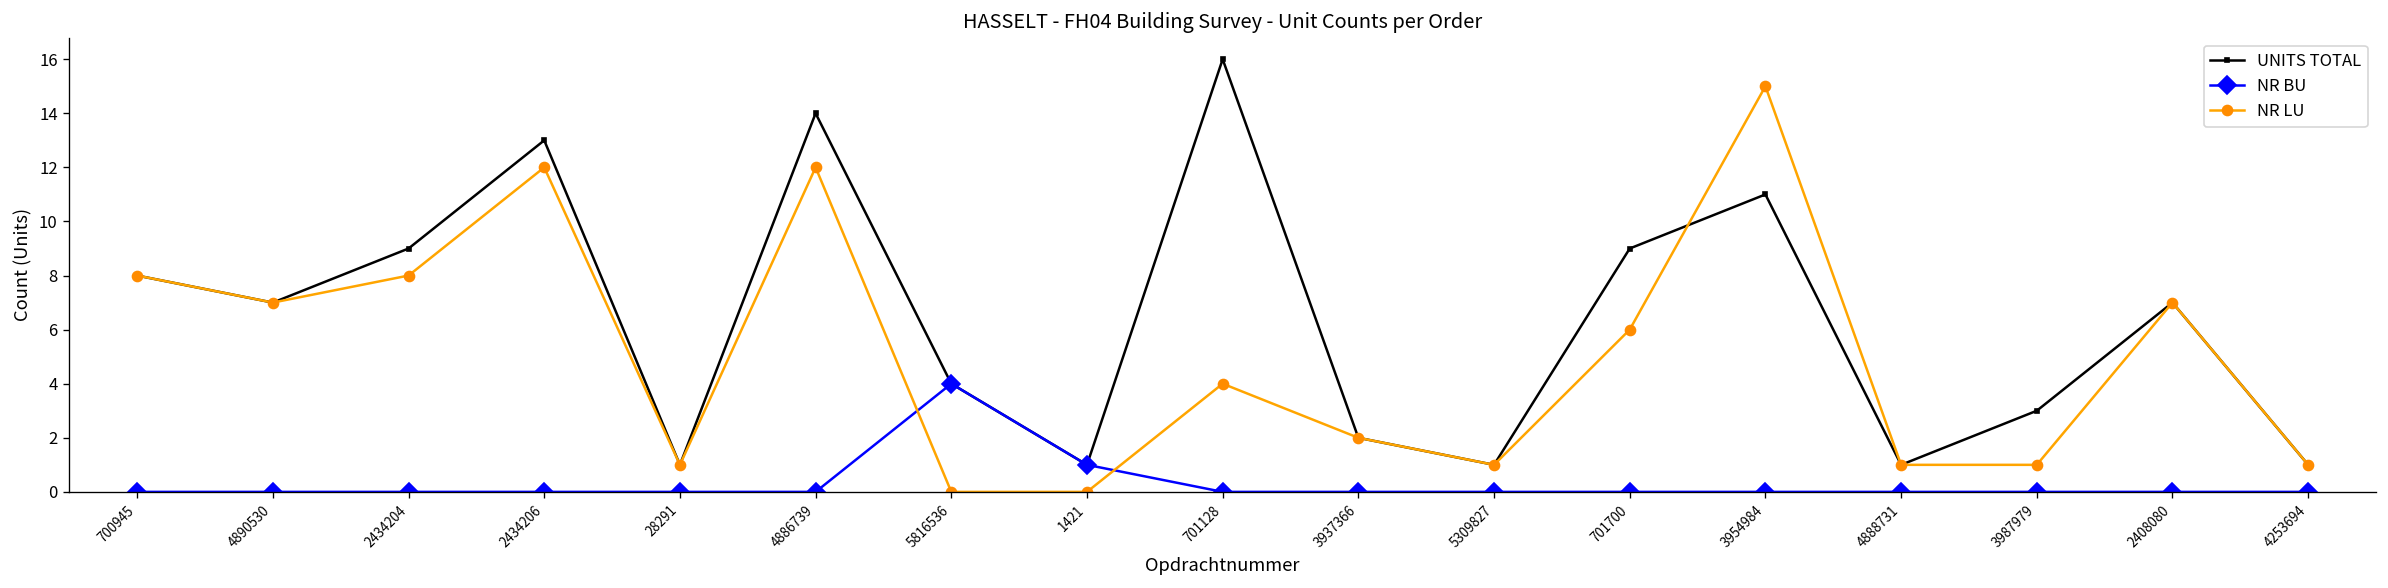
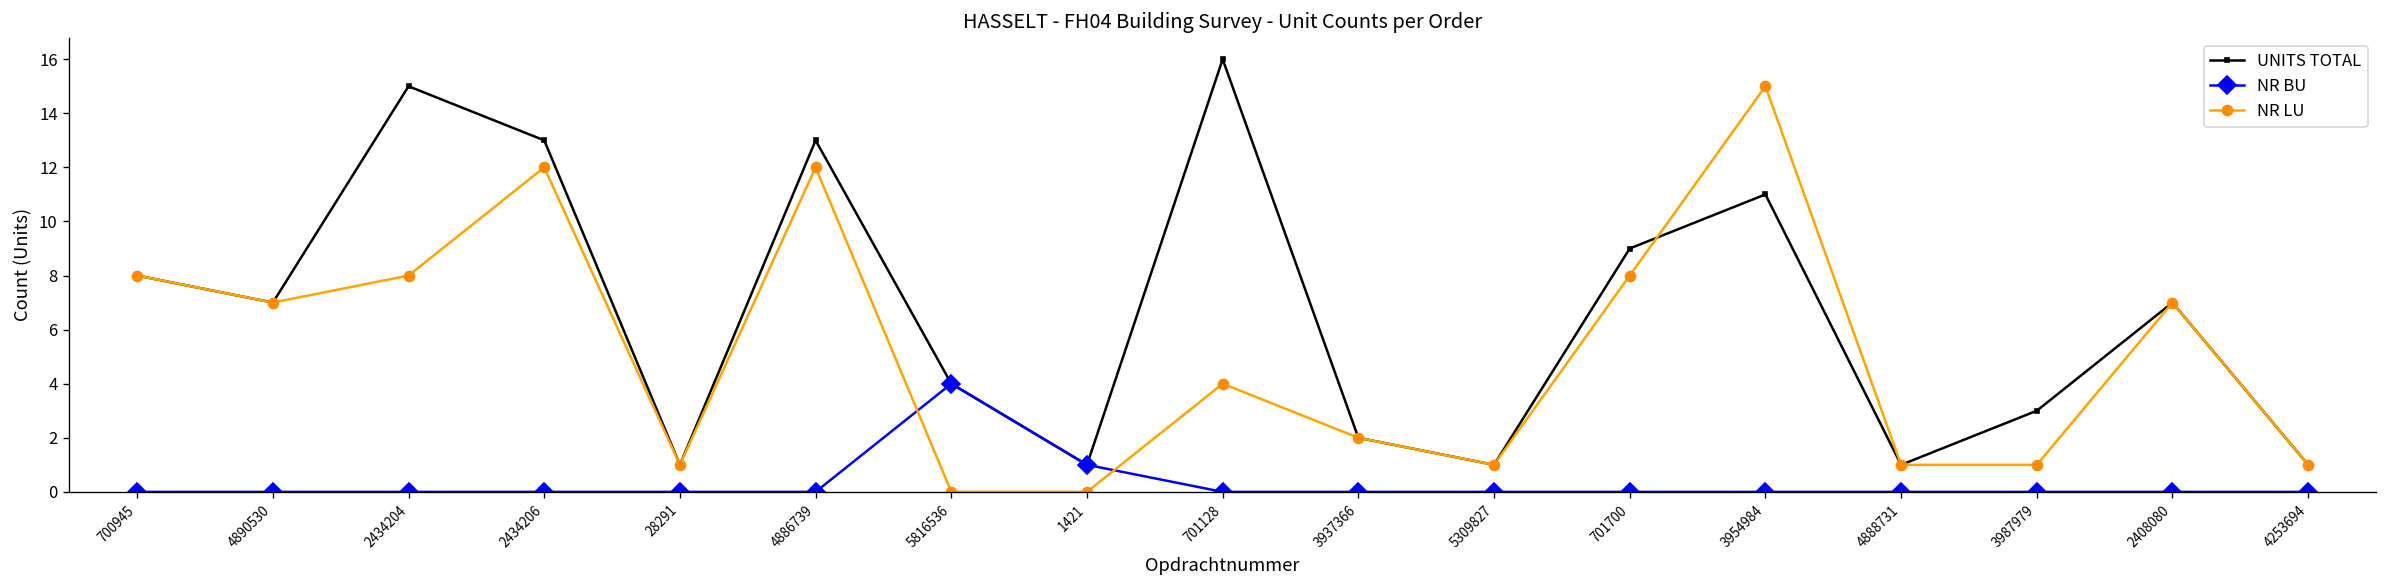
UNITS TOTAL, 2434204: 9 -> 15
UNITS TOTAL, 4886739: 14 -> 13
NR LU, 701700: 6 -> 8
